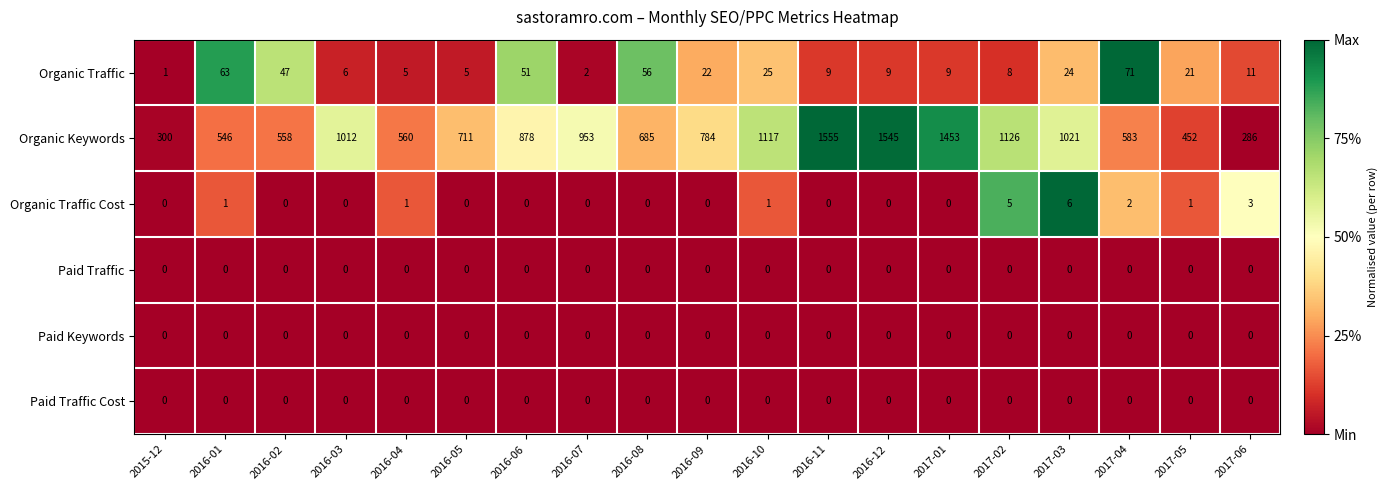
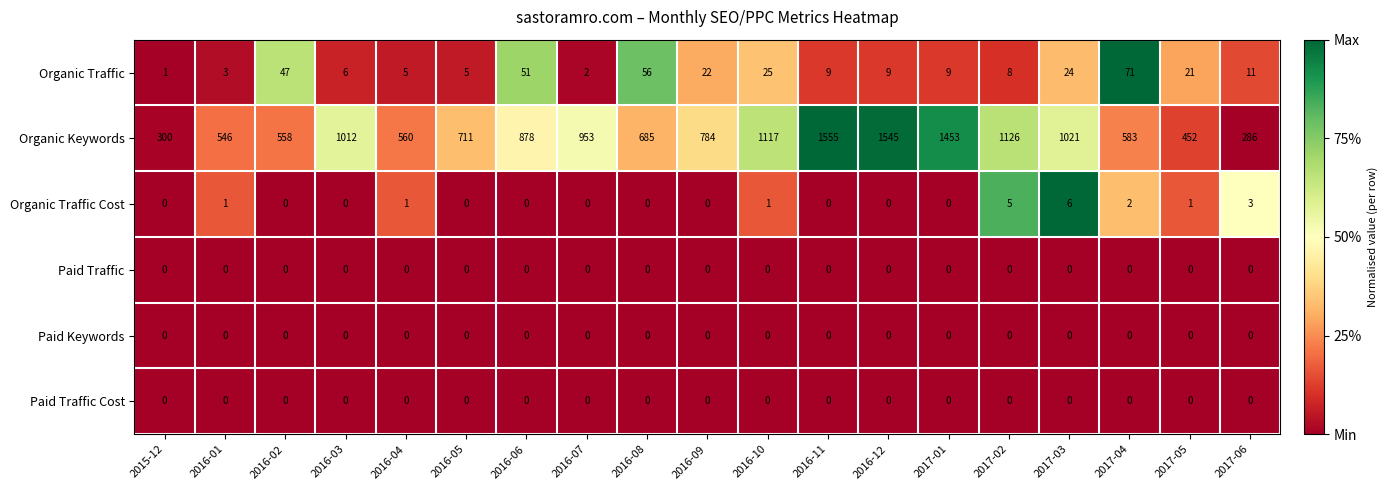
Organic Traffic, 2016-01: 63 -> 3
